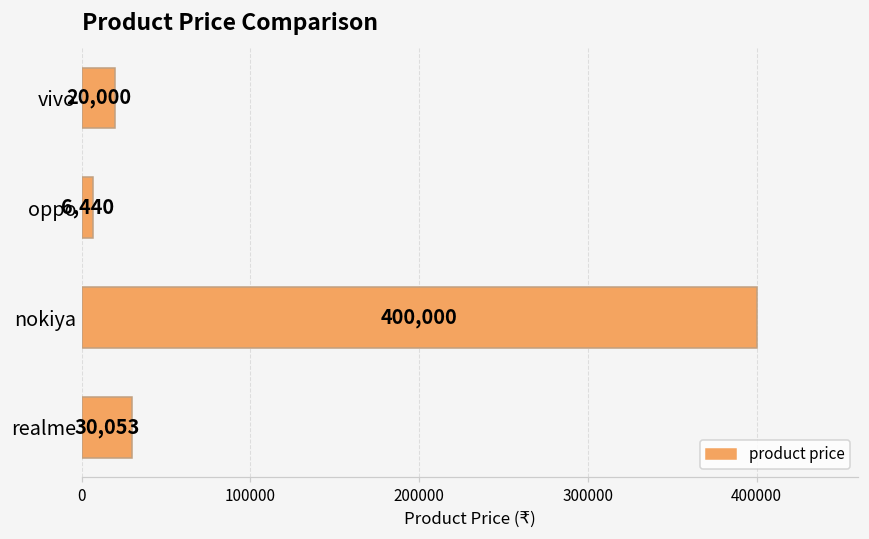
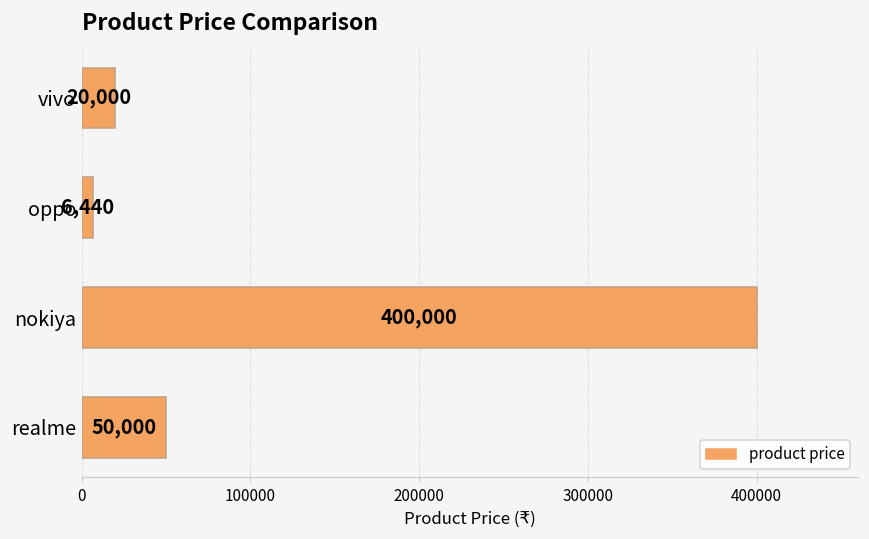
realme: 30,053 -> 50,000
